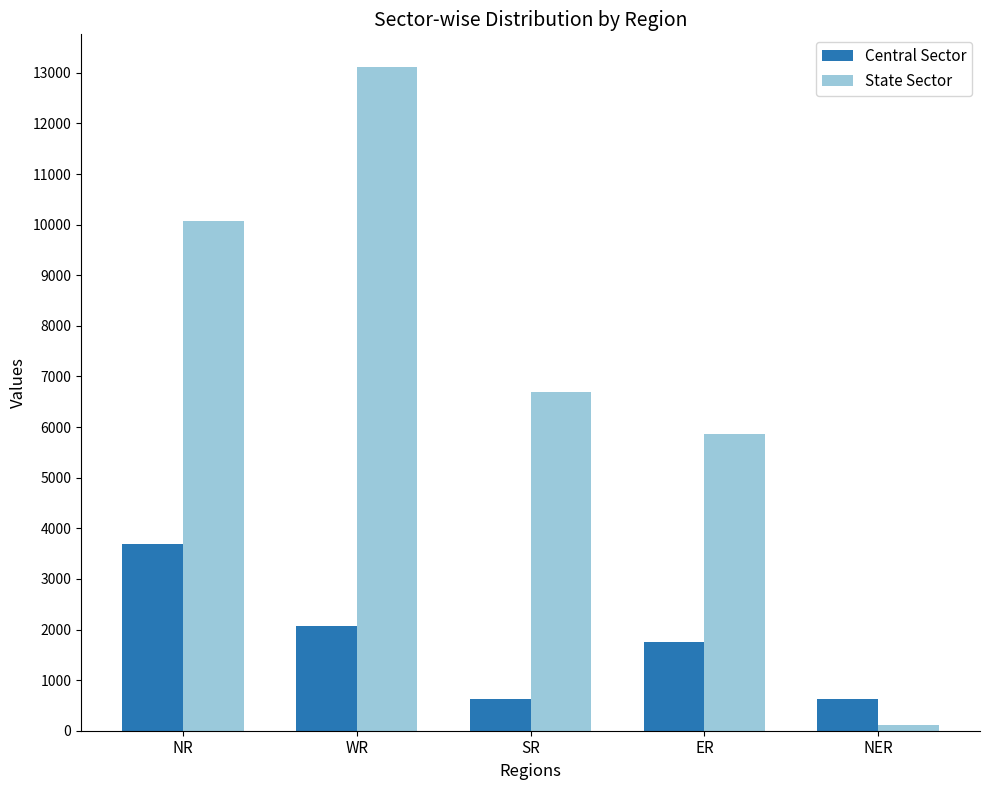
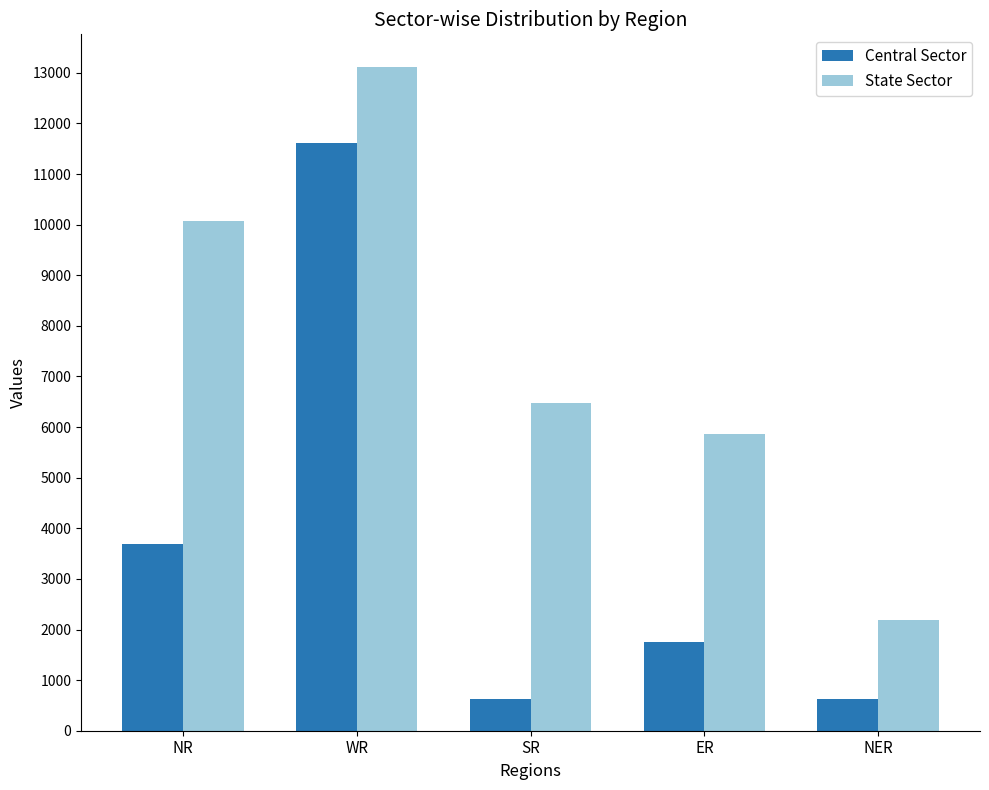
Central Sector, WR: 2100 -> 11600
State Sector, SR: 6700 -> 6500
State Sector, NER: 100 -> 2200
